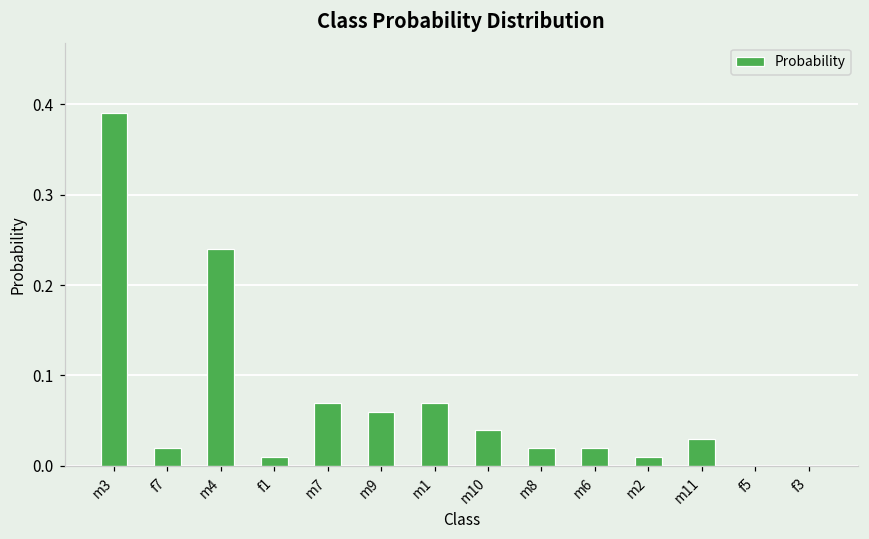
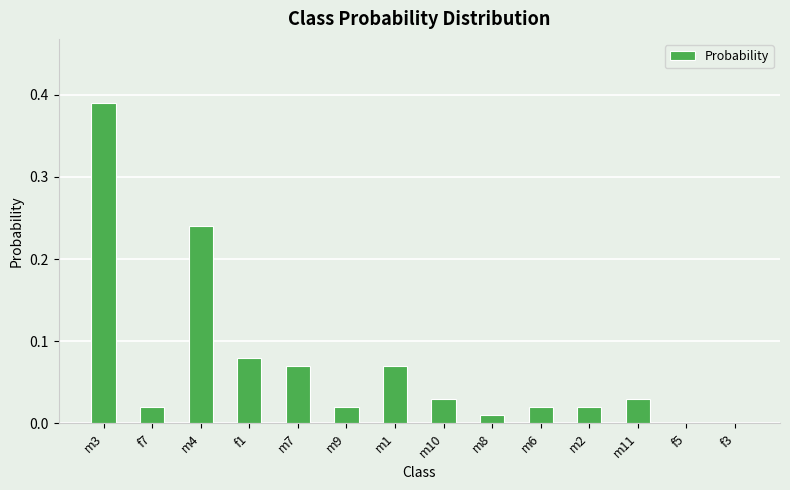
f1: 0.01 -> 0.08
m9: 0.06 -> 0.02
m10: 0.04 -> 0.03
m8: 0.02 -> 0.01
m2: 0.01 -> 0.02
